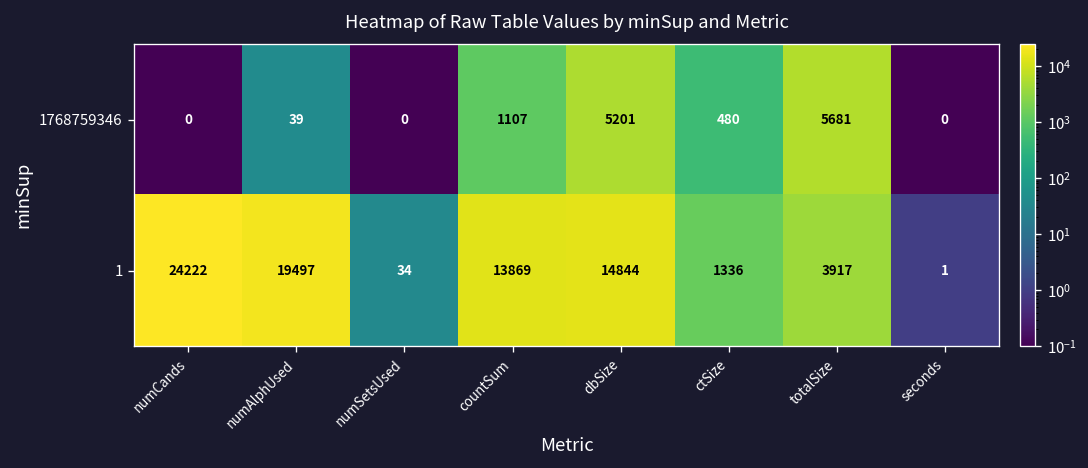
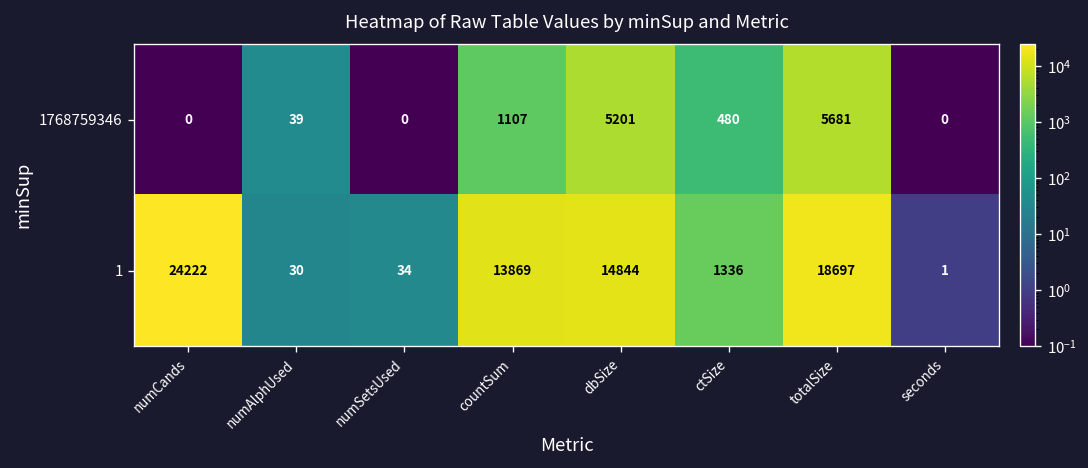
1, numAlphUsed: 19497 -> 30
1, totalSize: 3917 -> 18697
